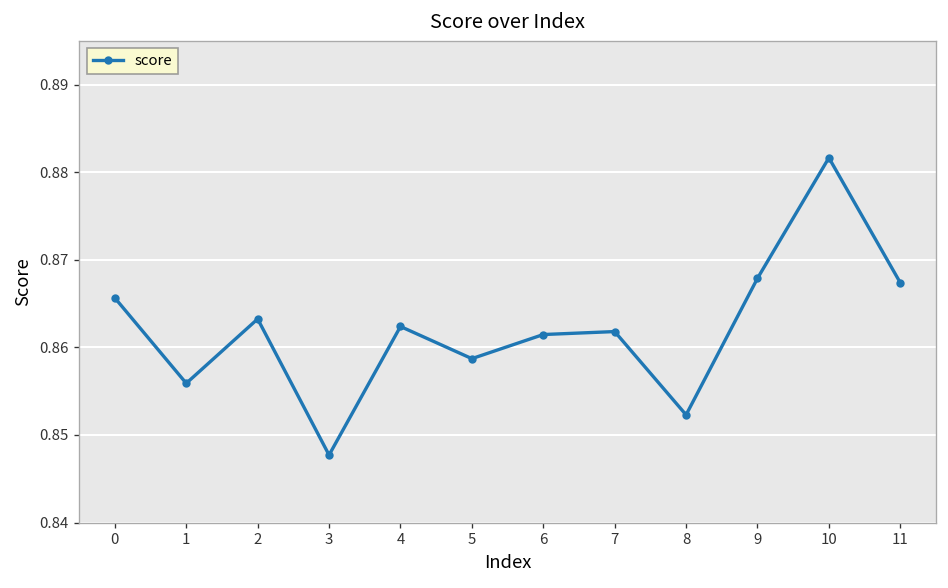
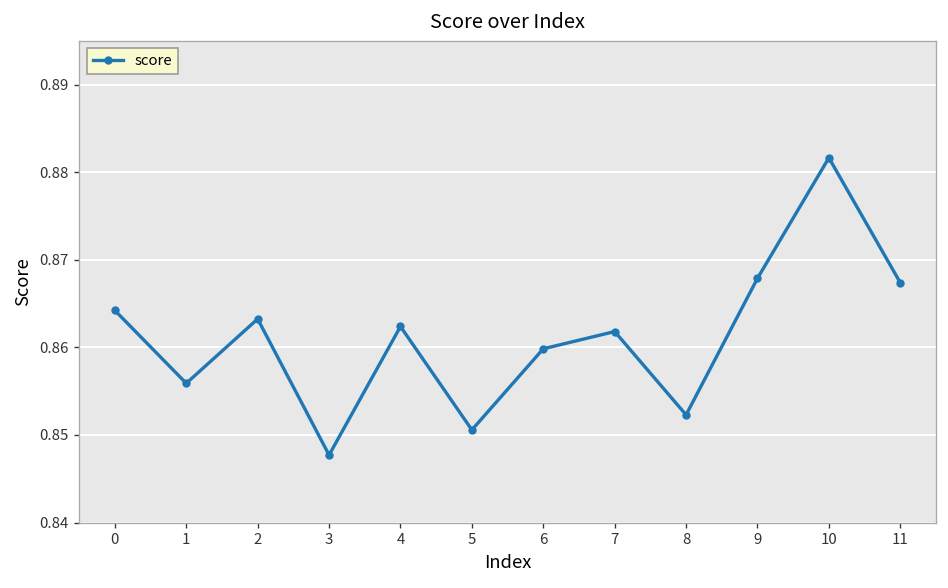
0: 0.866 -> 0.864
5: 0.859 -> 0.851
6: 0.861 -> 0.860
